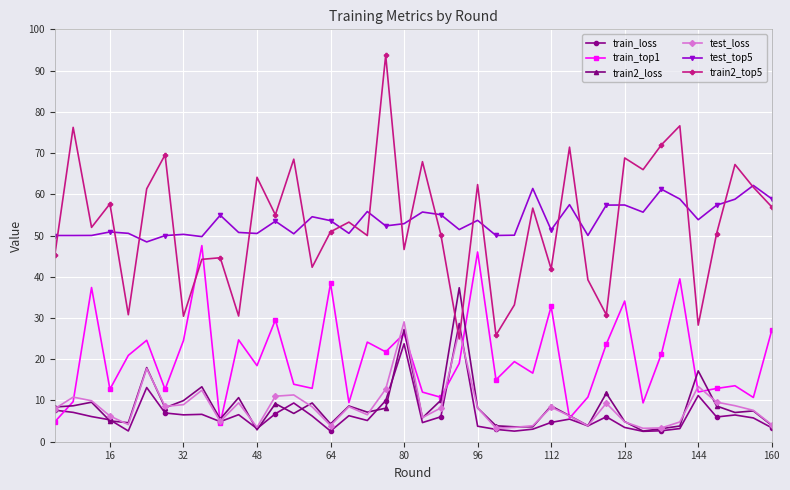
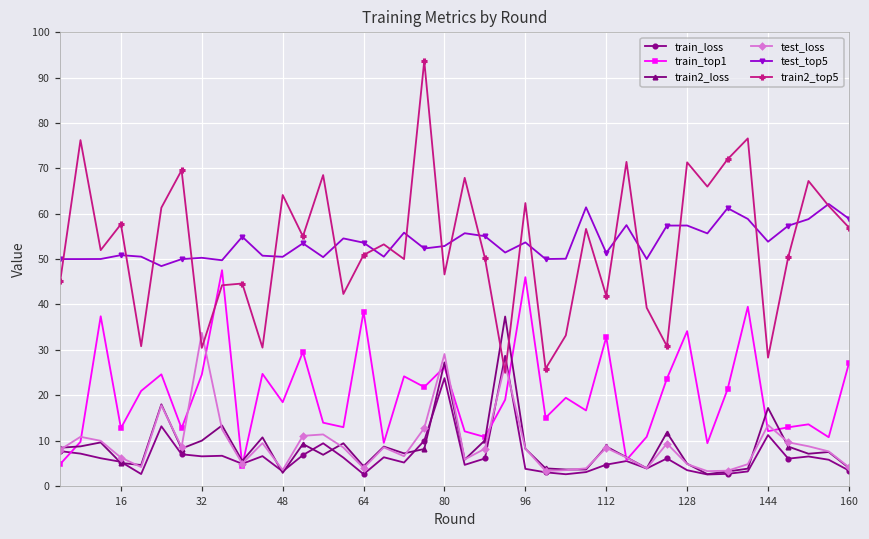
test_loss, 32: 9 -> 34
train2_top5, 128: 69 -> 71
